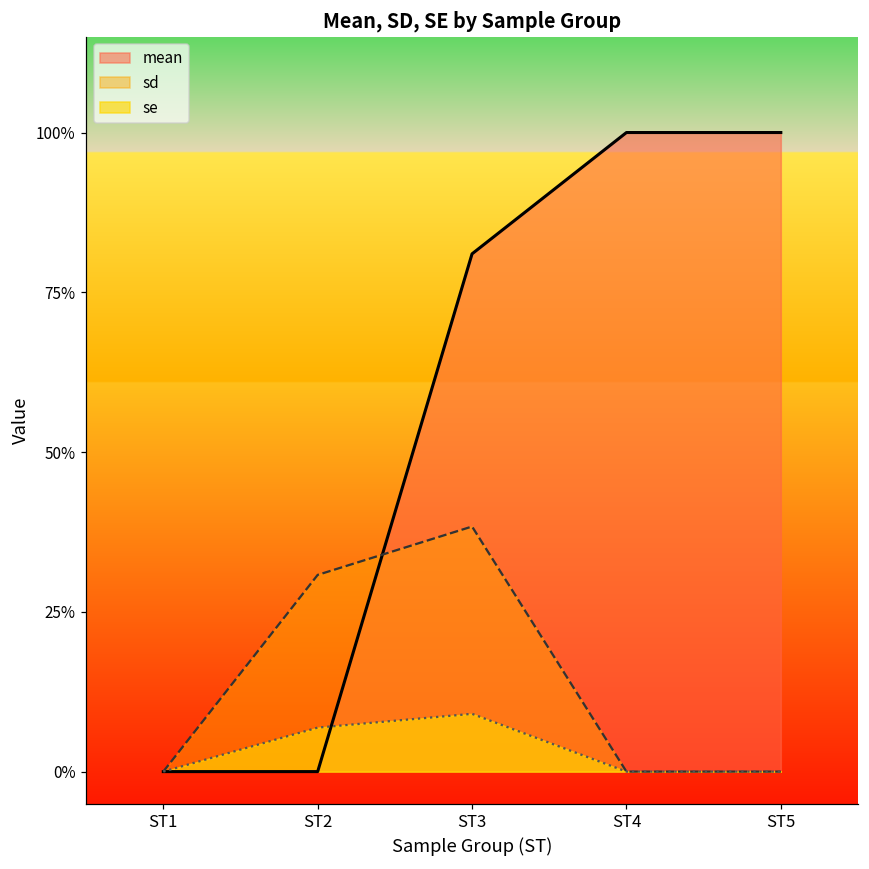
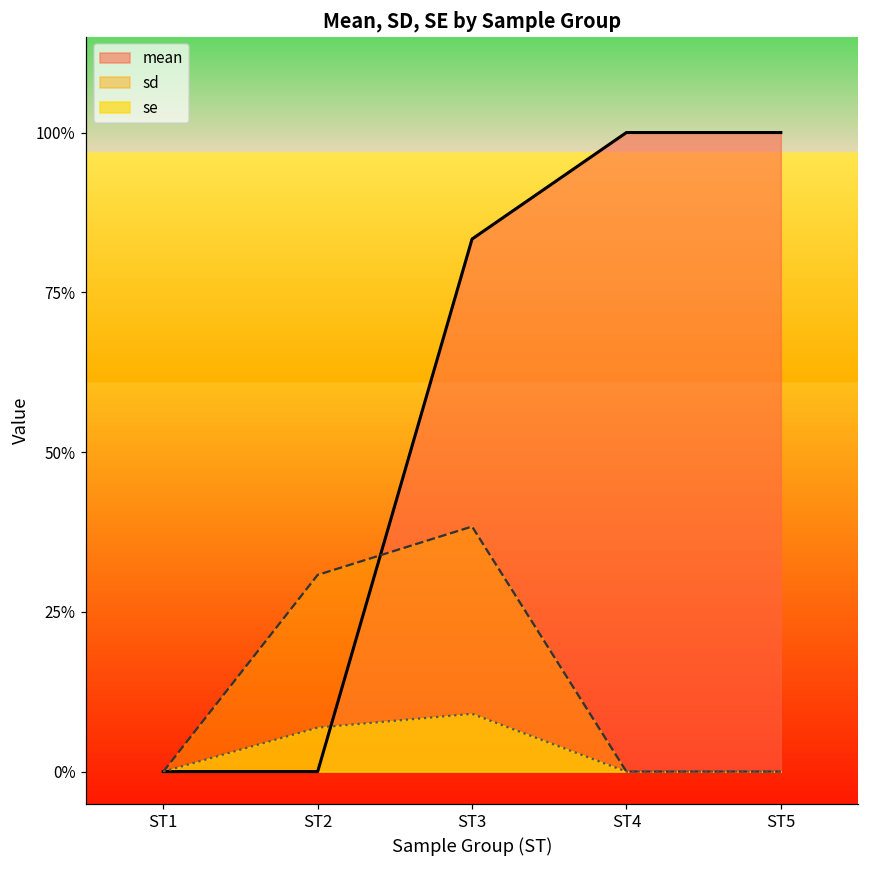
mean, ST3: 81% -> 83%
